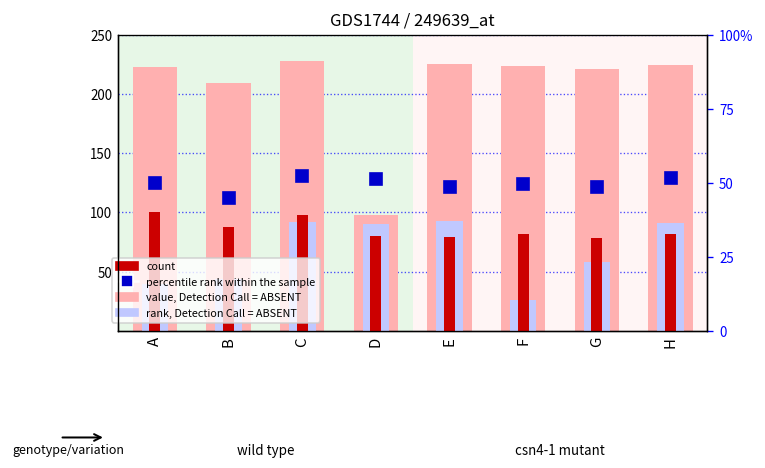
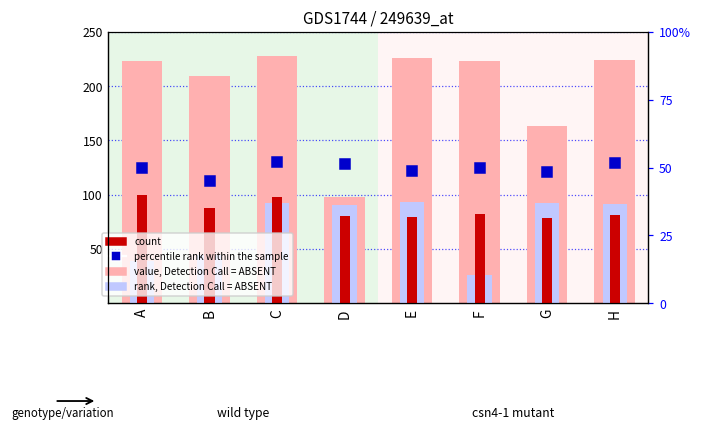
value, Detection Call = ABSENT, G: 220 -> 160
rank, Detection Call = ABSENT, G: 60 -> 90
